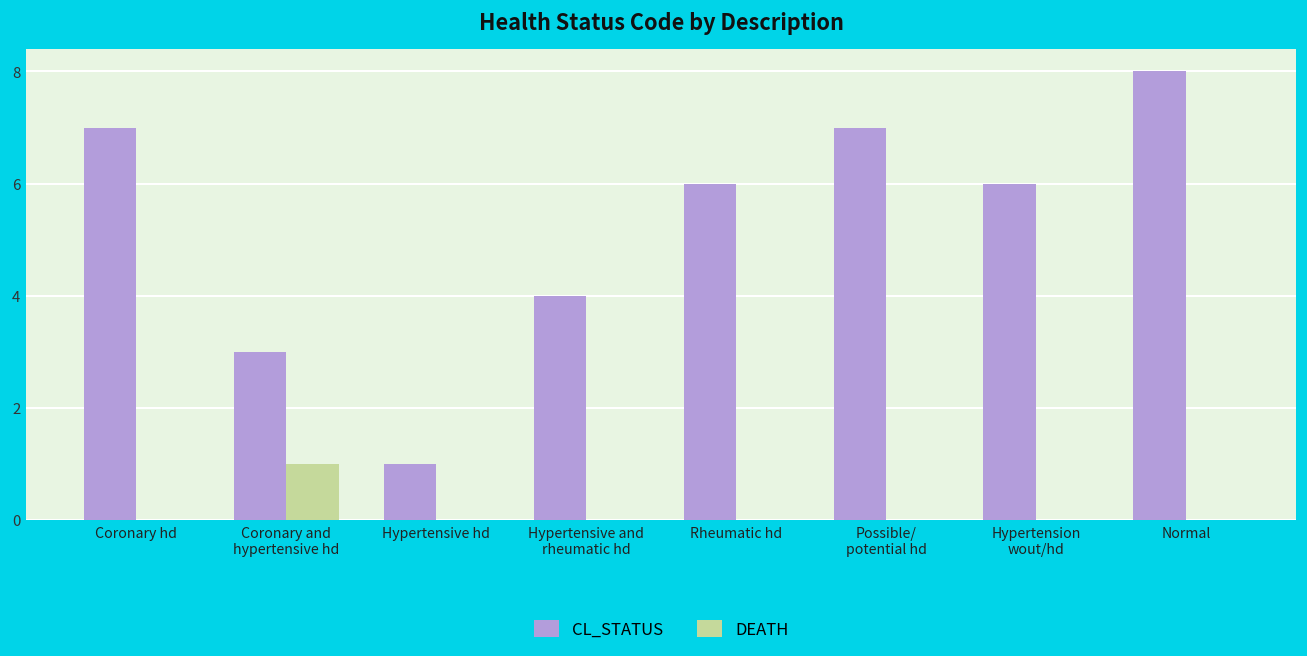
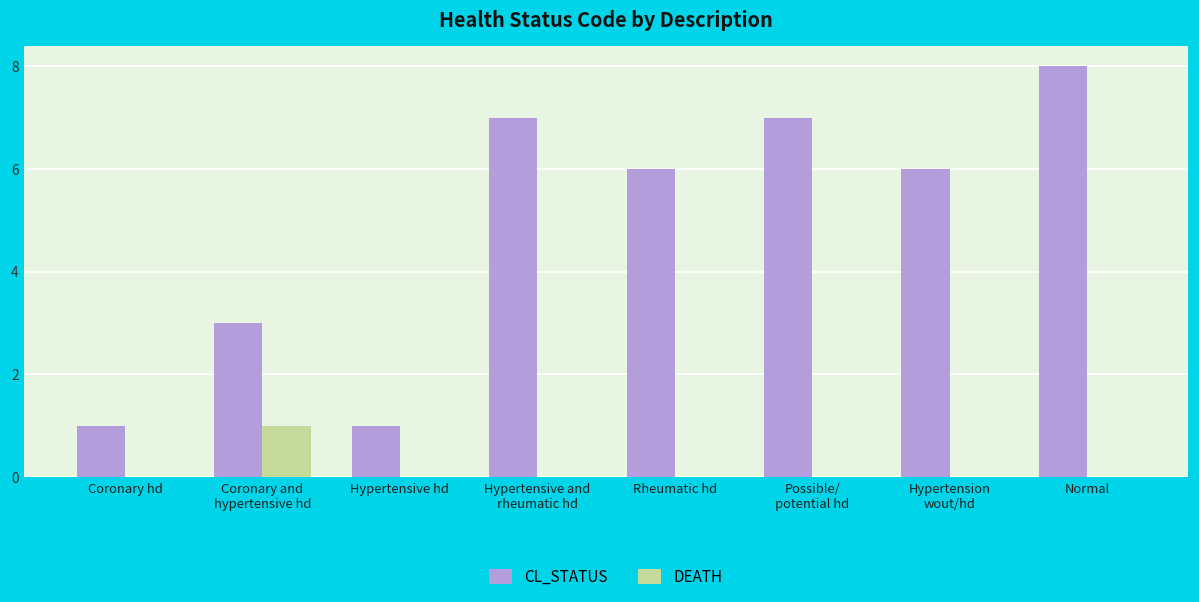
CL_STATUS, Coronary hd: 7 -> 1
CL_STATUS, Hypertensive and rheumatic hd: 4 -> 7
